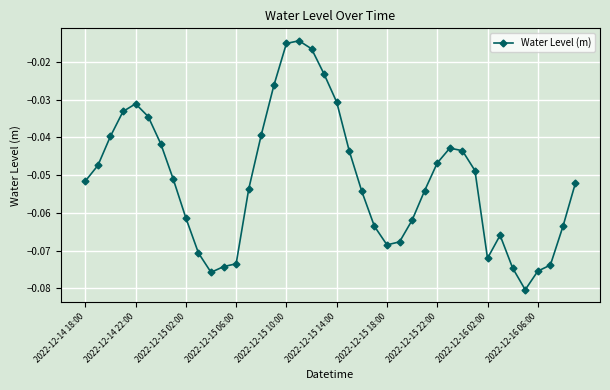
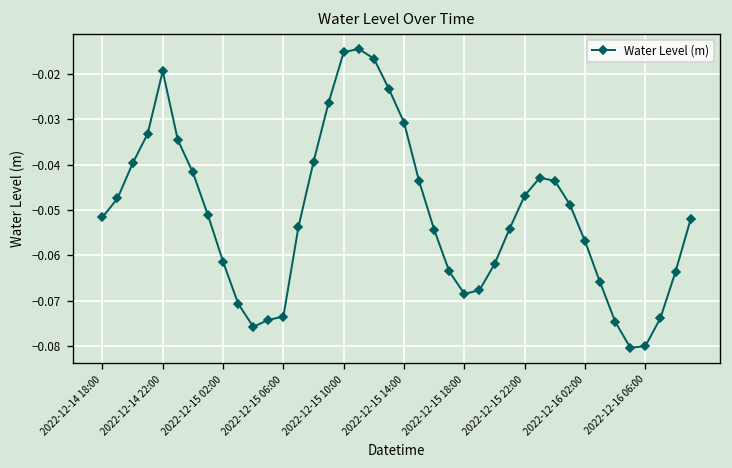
2022-12-14 22:00: -0.031 -> -0.019
2022-12-16 02:00: -0.072 -> -0.057
2022-12-16 06:00: -0.075 -> -0.080
